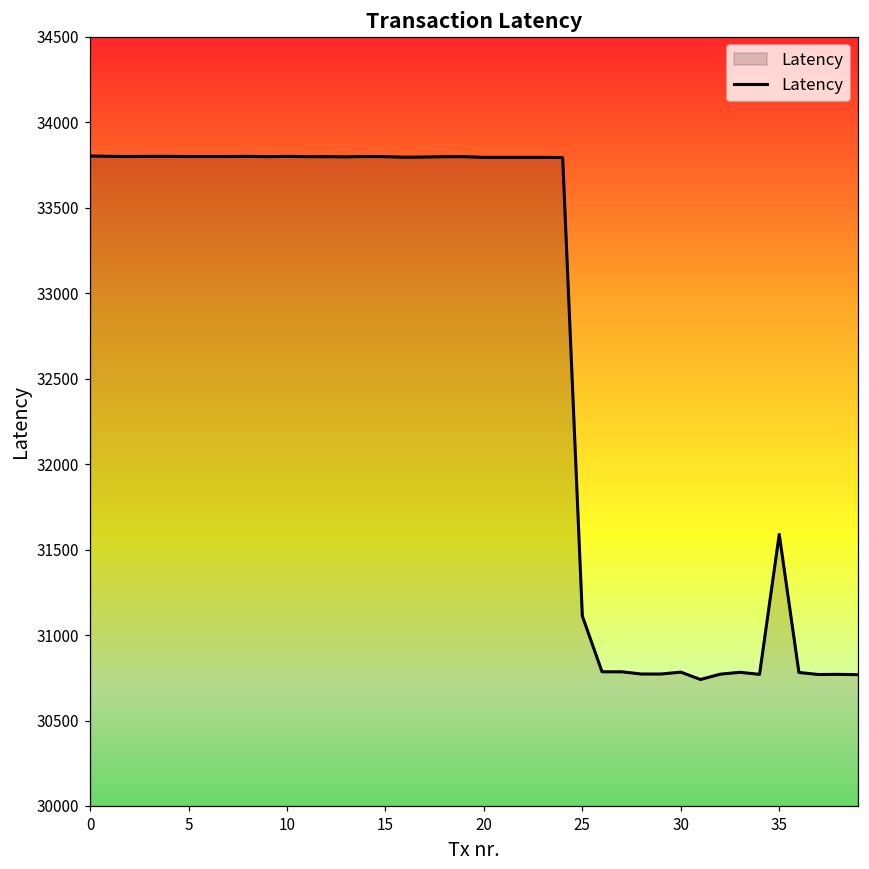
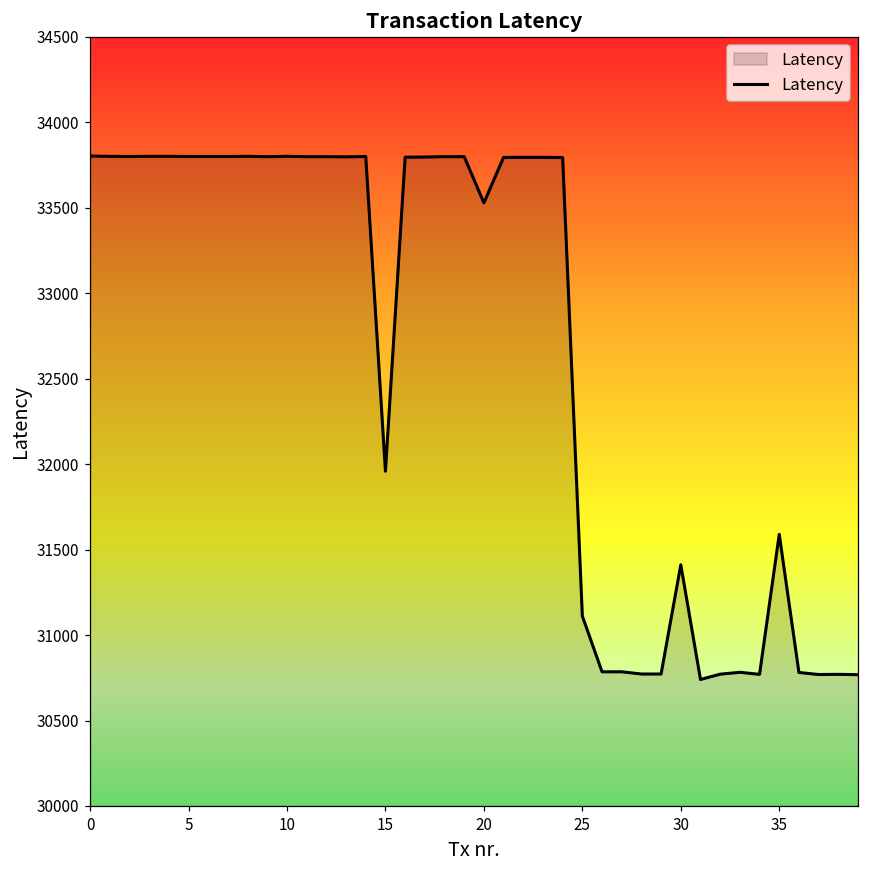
15: 33800 -> 31960
20: 33790 -> 33530
30: 30780 -> 31410
